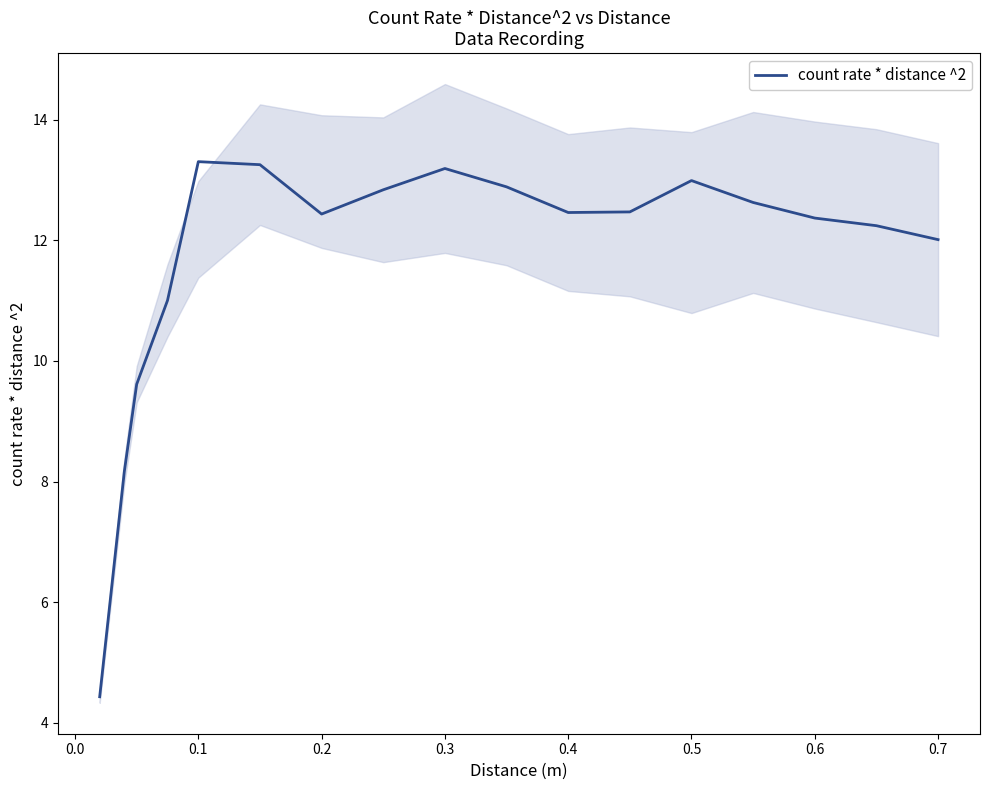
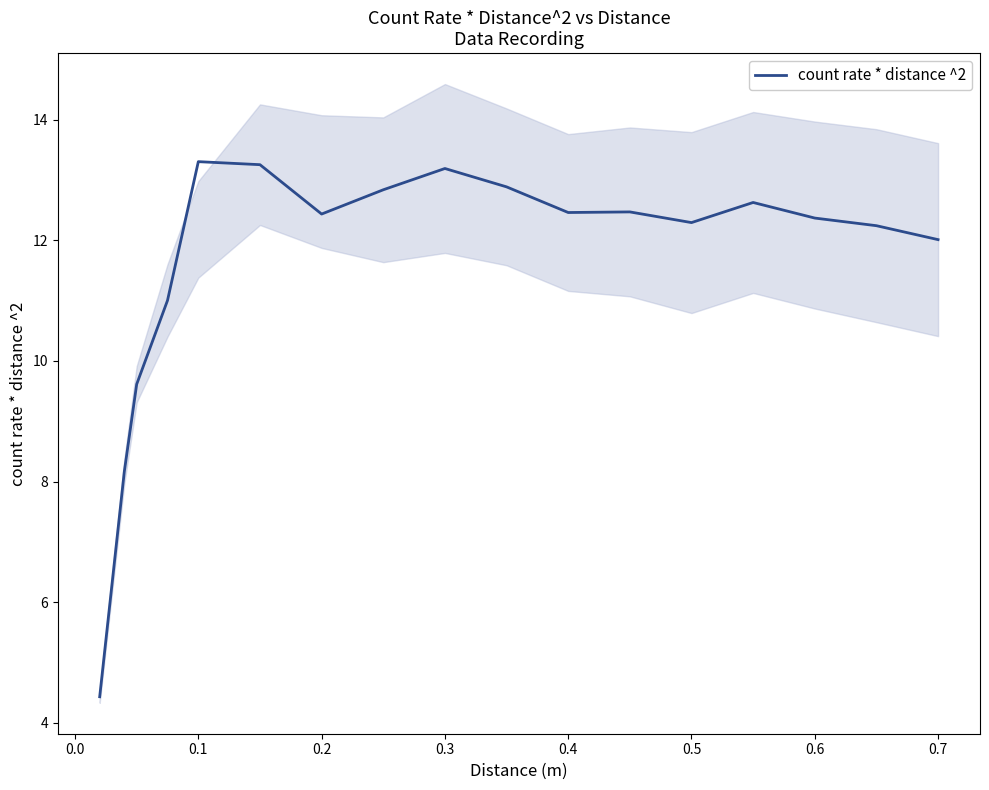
count rate * distance ^2, 0.5: 13.0 -> 12.3
